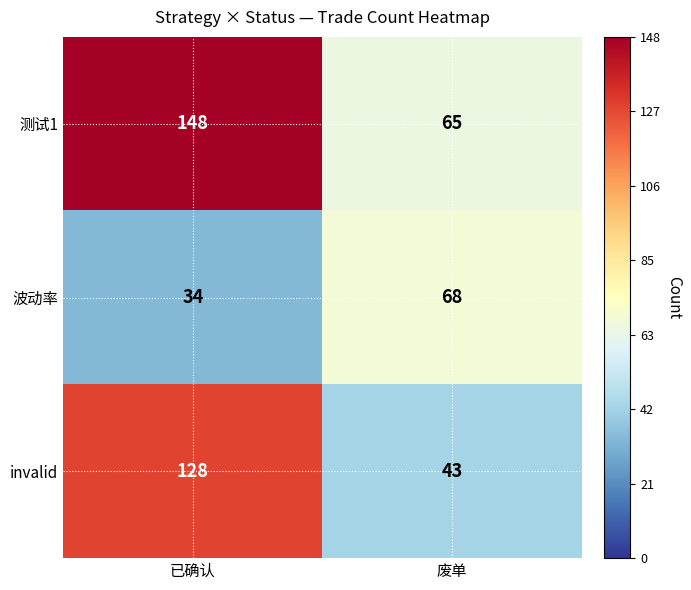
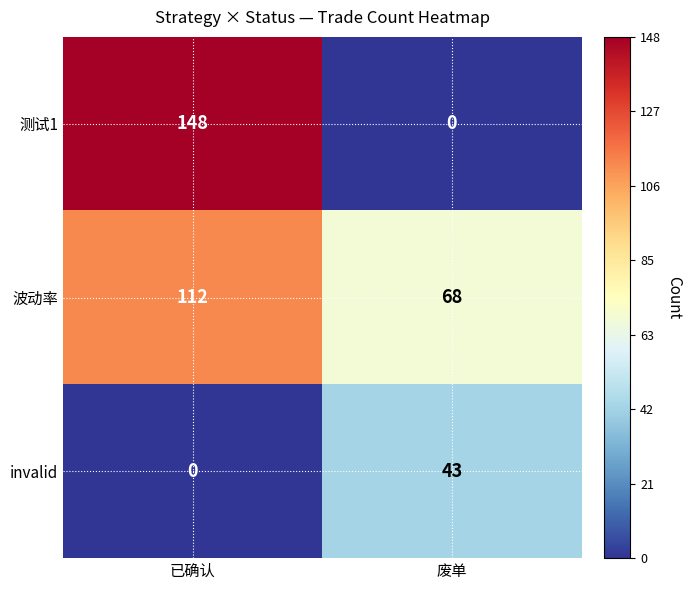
测试1, 废单: 65 -> 0
波动率, 已确认: 34 -> 112
invalid, 已确认: 128 -> 0
